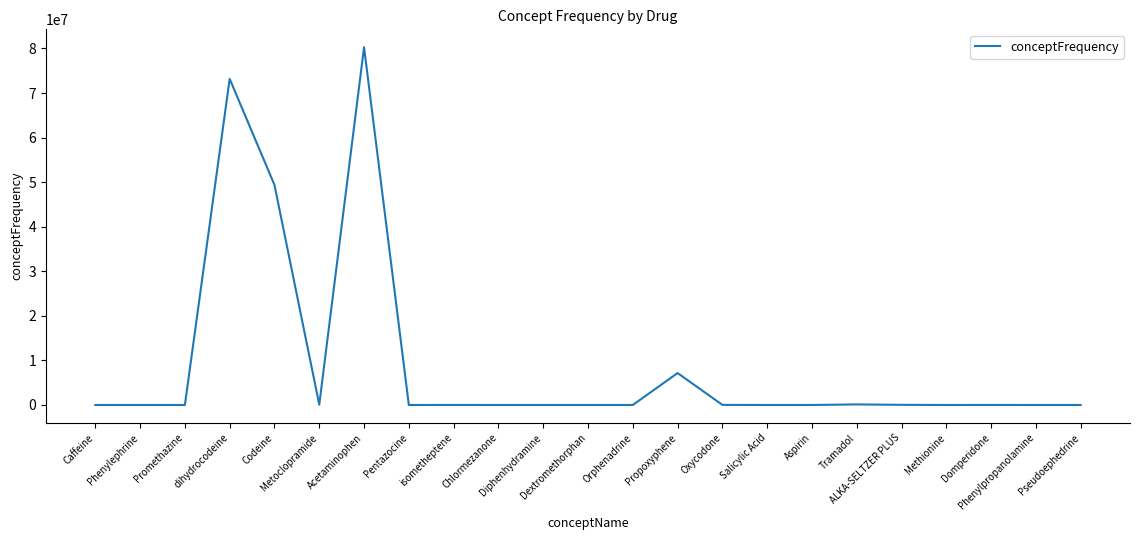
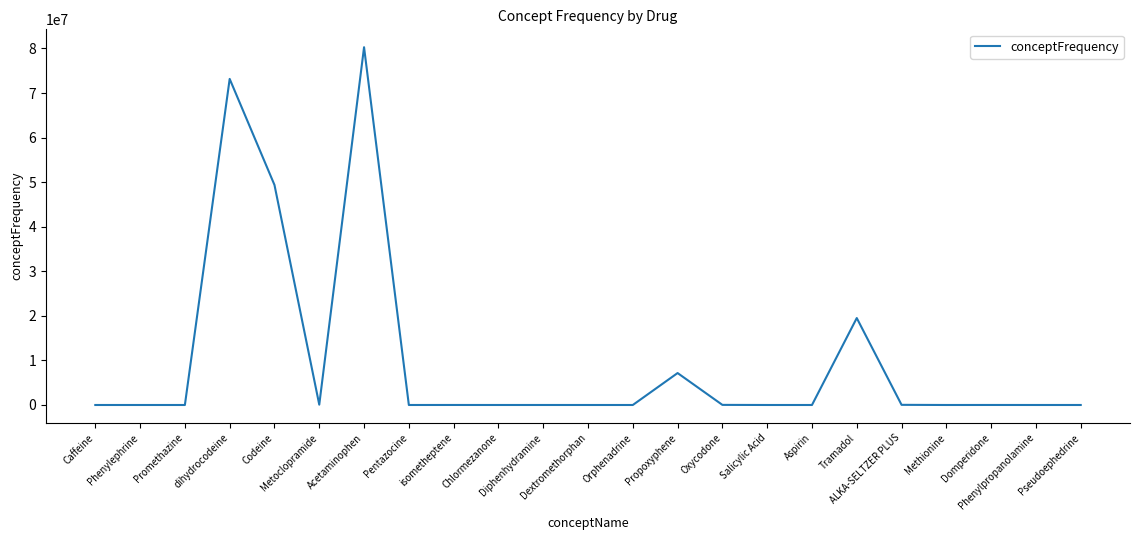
Tramadol: 0 -> 20000000
